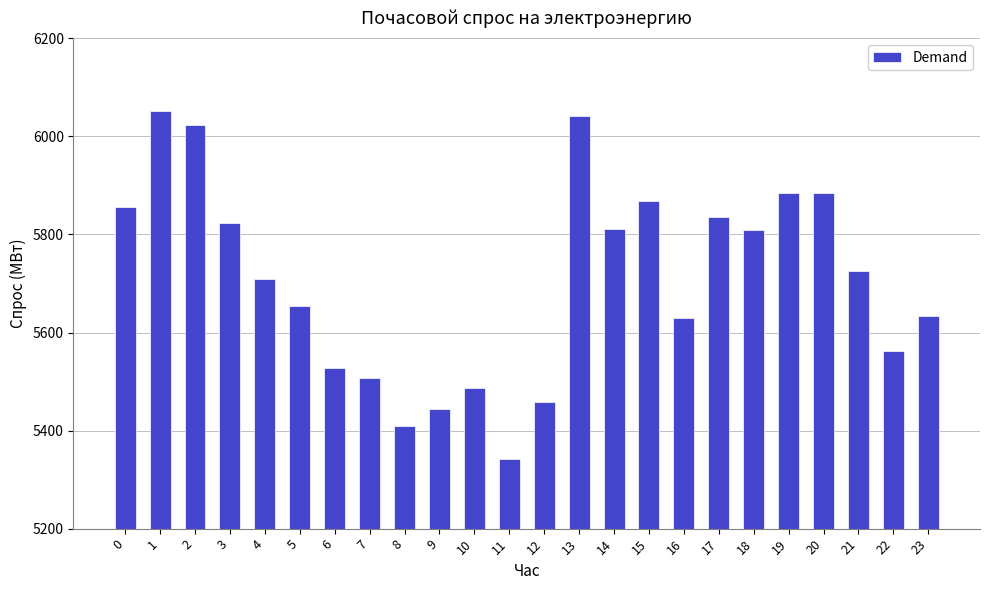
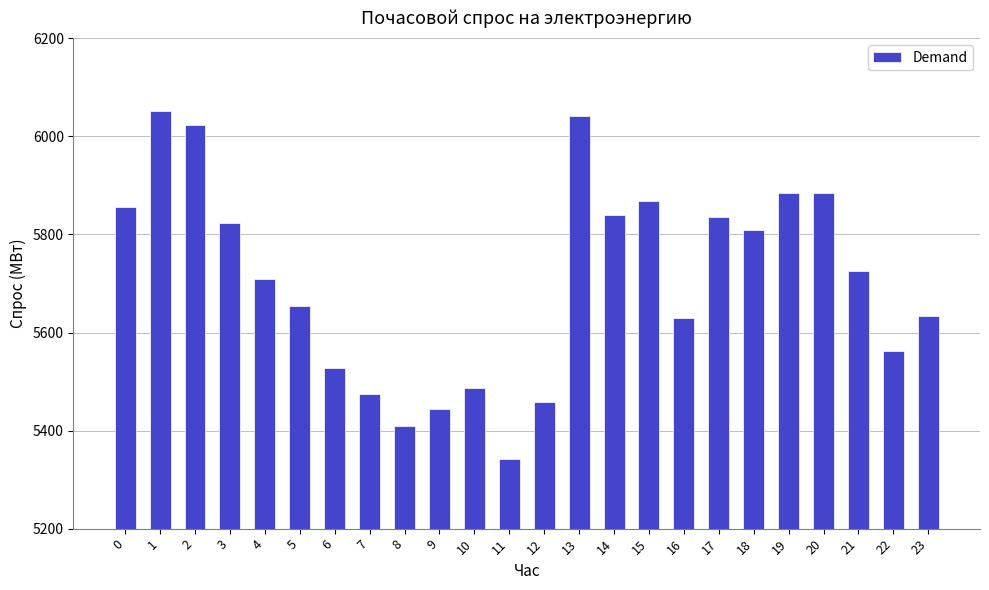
7: 5510 -> 5470
14: 5810 -> 5840
